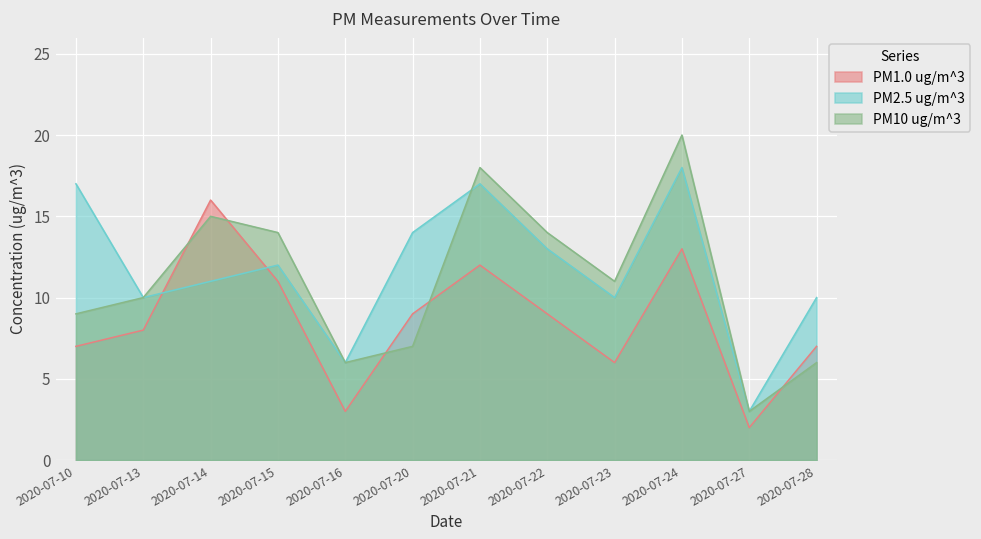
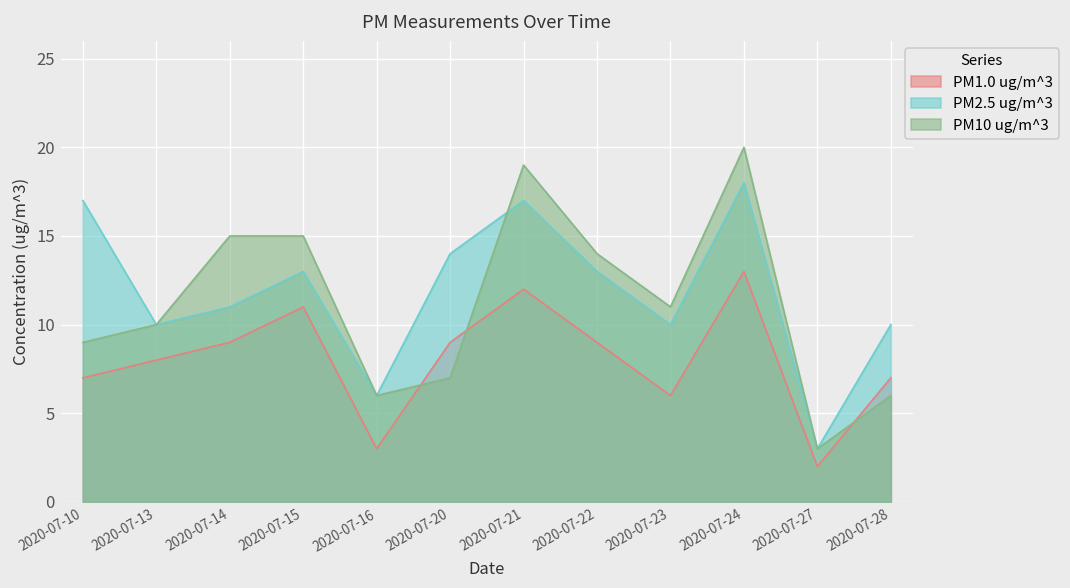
PM1.0 ug/m^3, 2020-07-14: 16 -> 9
PM2.5 ug/m^3, 2020-07-15: 12 -> 13
PM10 ug/m^3, 2020-07-15: 14 -> 15
PM10 ug/m^3, 2020-07-21: 18 -> 19
